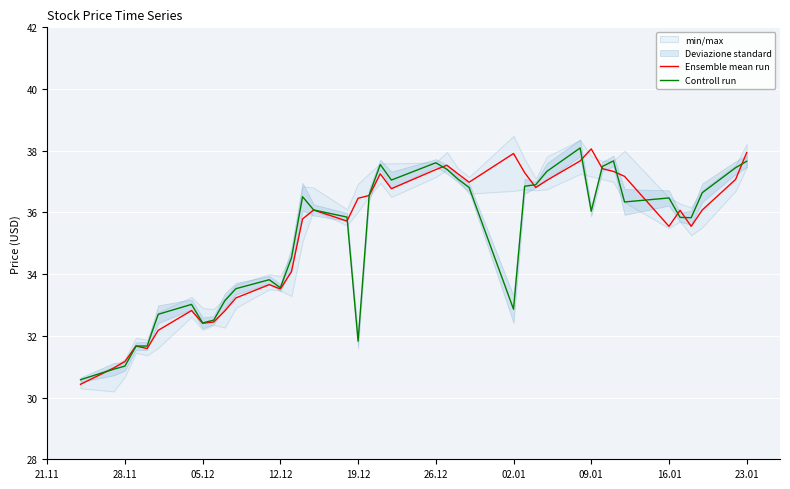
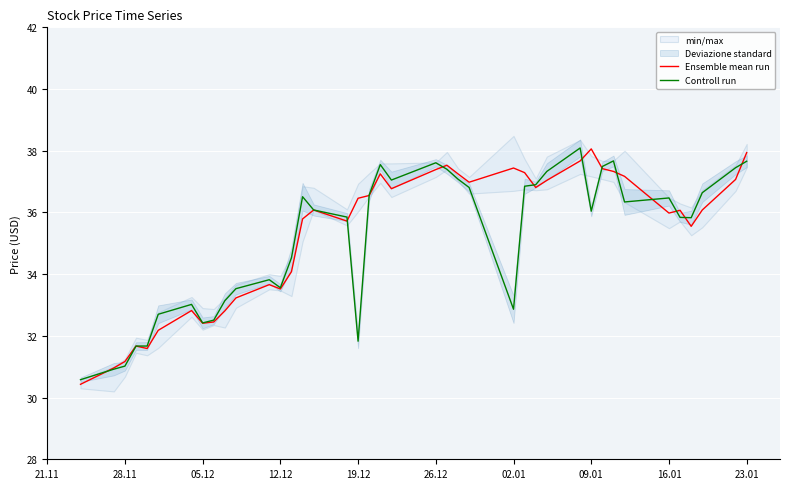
Ensemble mean run, 02.01: 37.9 -> 37.4
Ensemble mean run, 16.01: 35.6 -> 36.0
